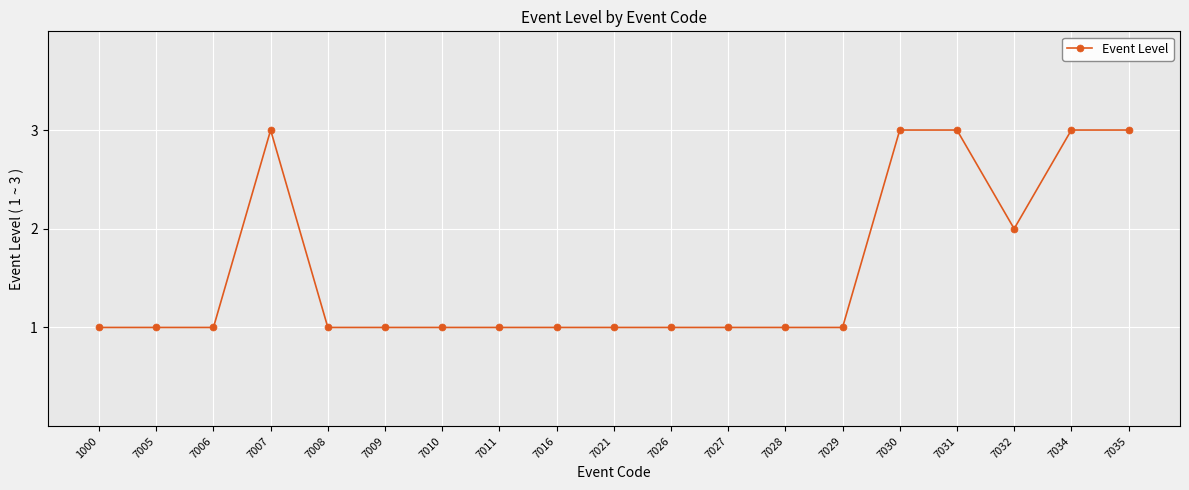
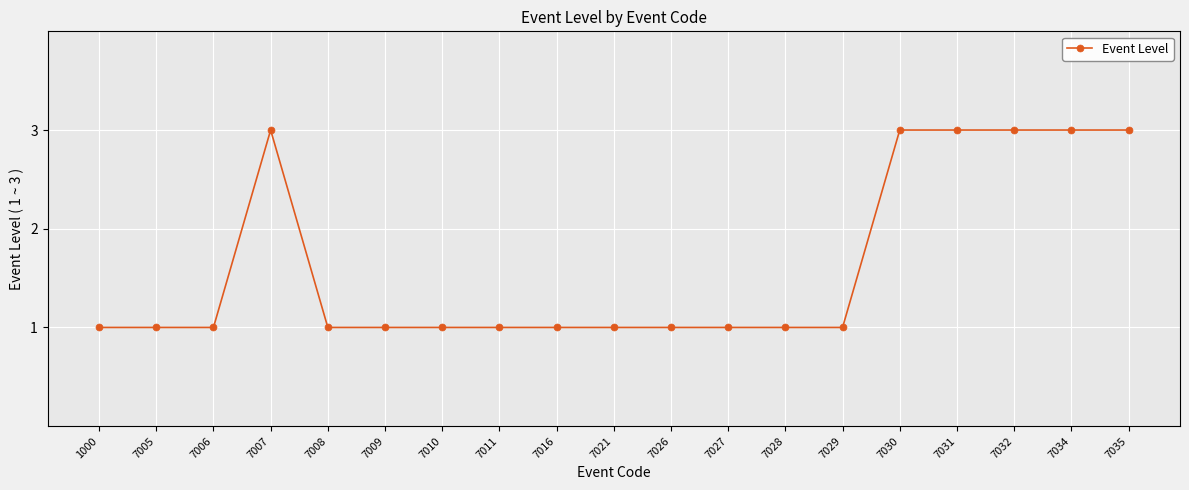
7032: 2 -> 3
